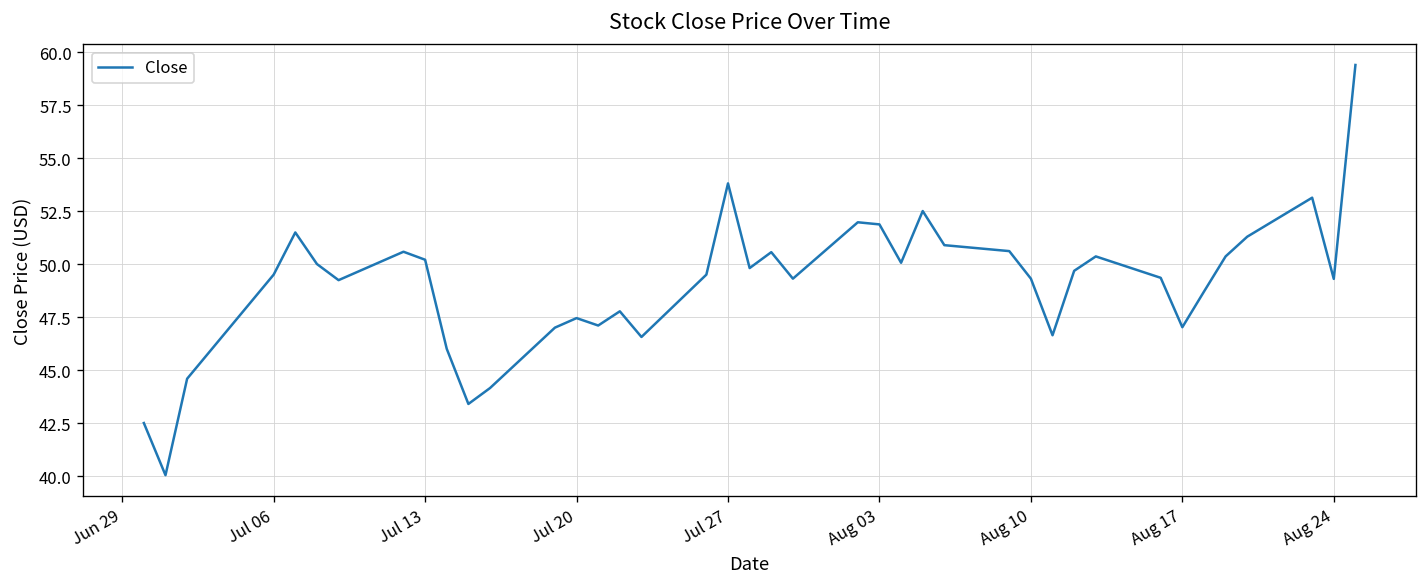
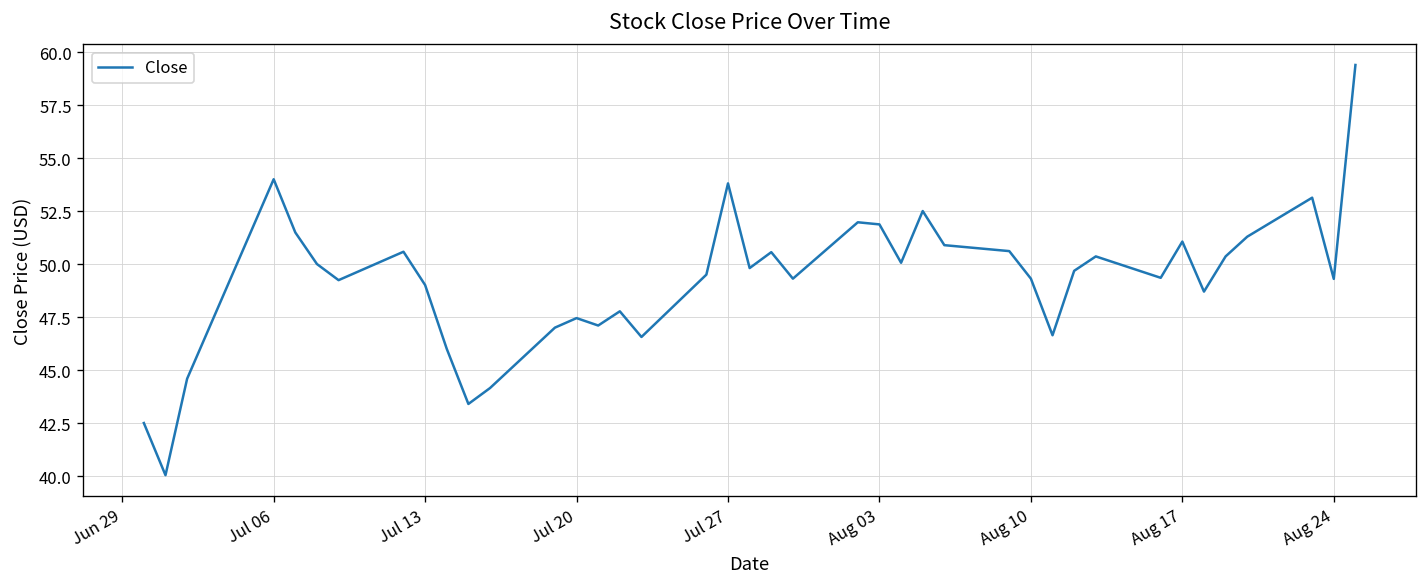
Jul 06: 49.5 -> 54.0
Jul 13: 50.2 -> 49.0
Aug 17: 47.0 -> 51.1
